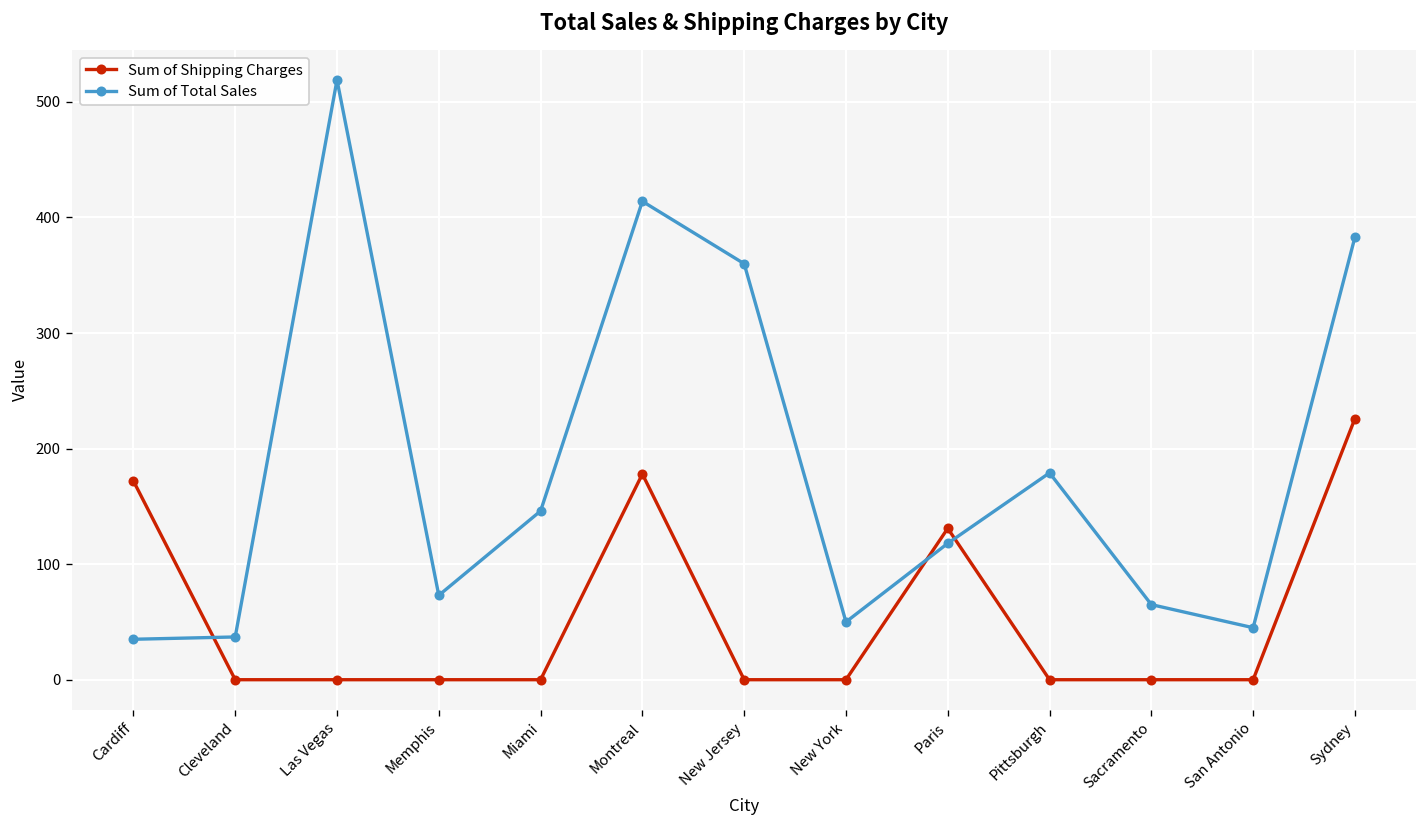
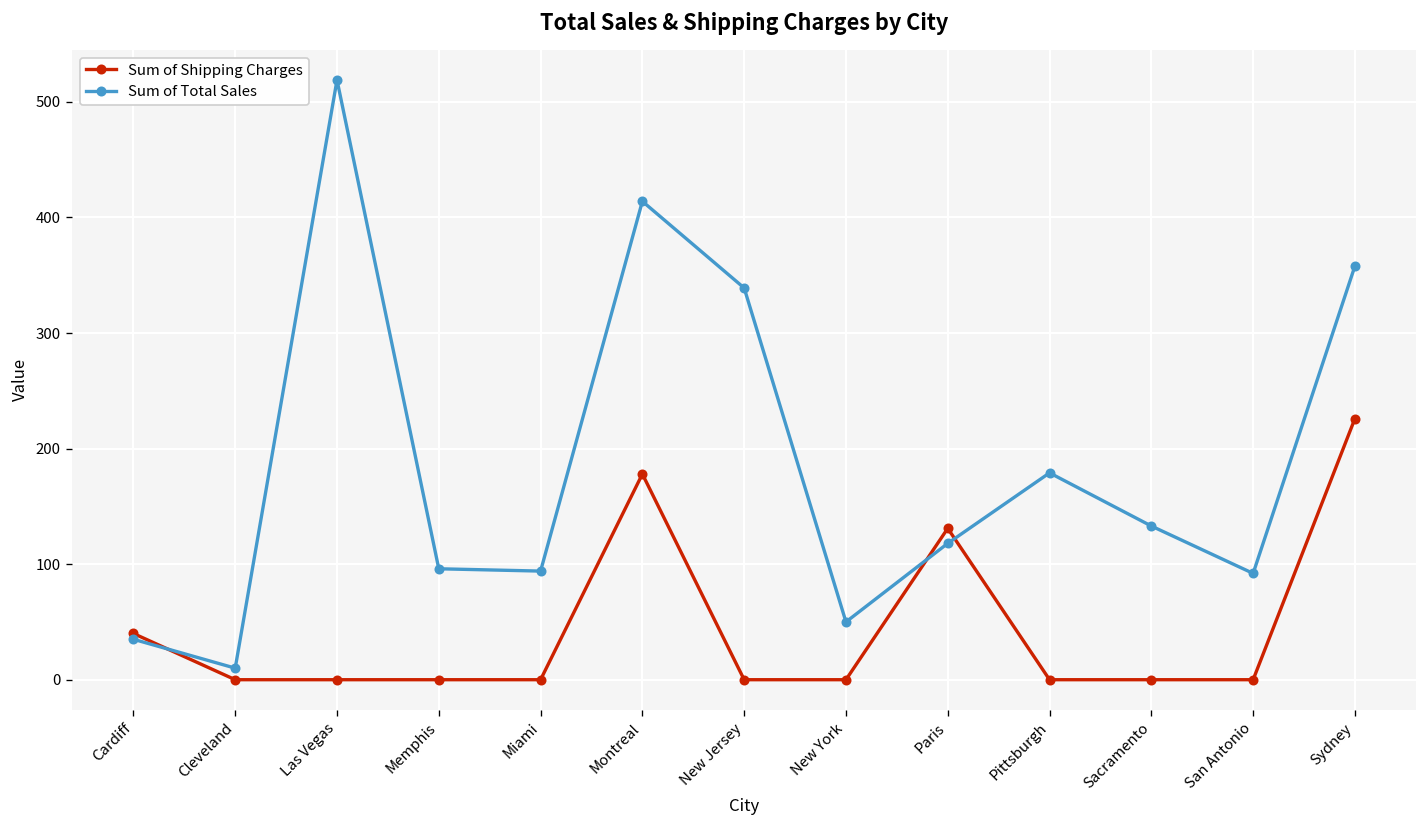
Sum of Shipping Charges, Cardiff: 170 -> 40
Sum of Total Sales, Cleveland: 40 -> 10
Sum of Total Sales, Memphis: 70 -> 100
Sum of Total Sales, Miami: 150 -> 90
Sum of Total Sales, New Jersey: 360 -> 340
Sum of Total Sales, Sacramento: 70 -> 130
Sum of Total Sales, San Antonio: 50 -> 90
Sum of Total Sales, Sydney: 380 -> 360
